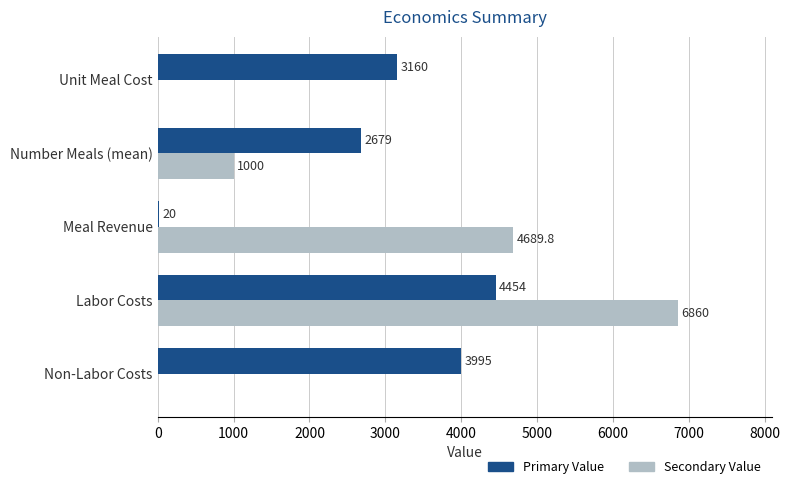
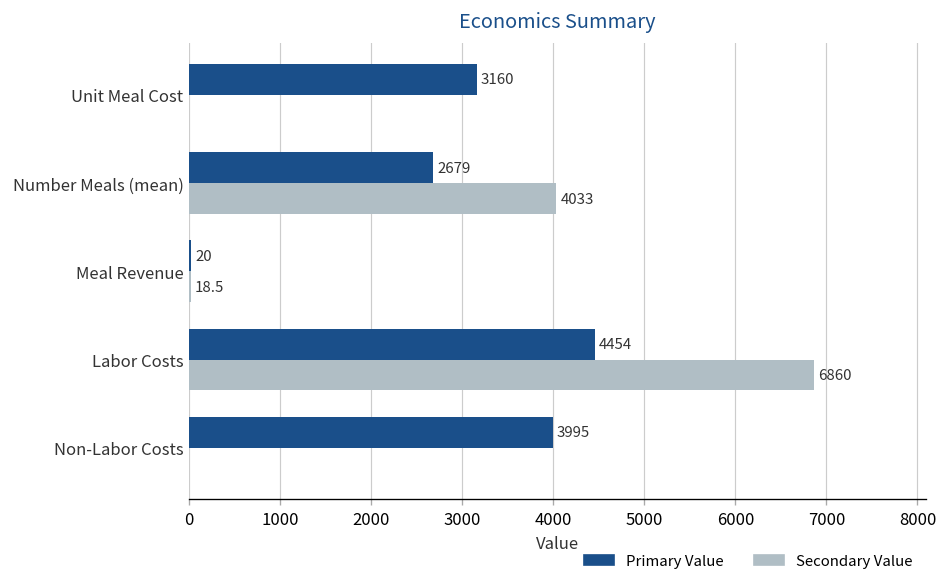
Secondary Value, Number Meals (mean): 1000 -> 4033
Secondary Value, Meal Revenue: 4689.8 -> 18.5
